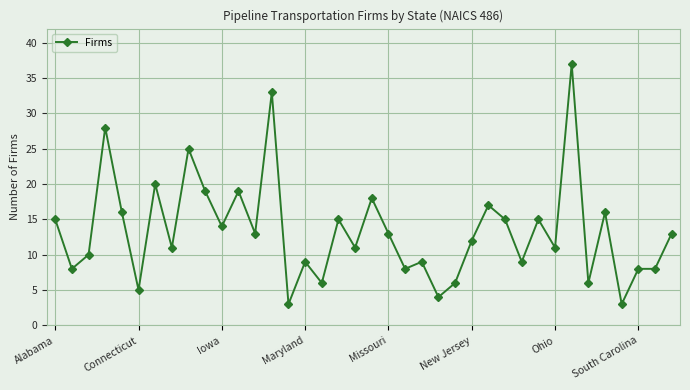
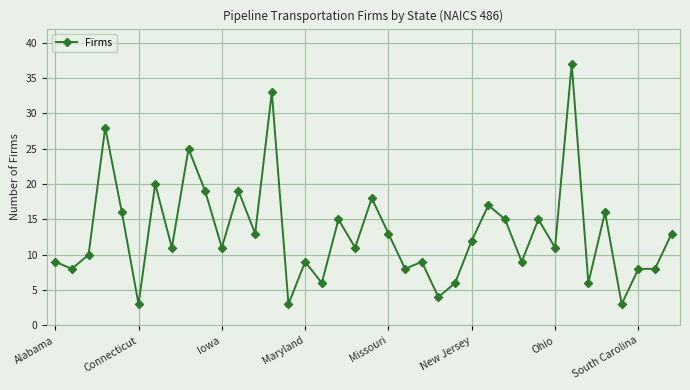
Alabama: 15 -> 9
Connecticut: 5 -> 3
Iowa: 14 -> 11
